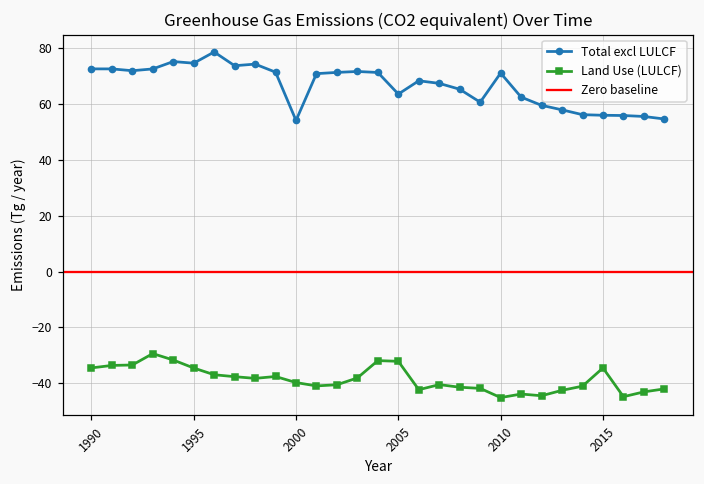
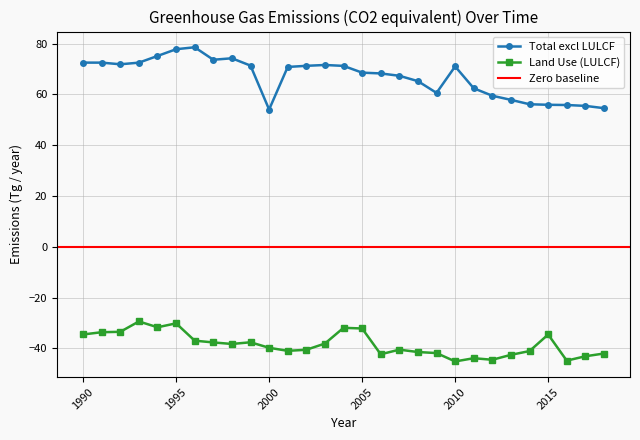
Total excl LULCF, 1995: 75 -> 78
Land Use (LULCF), 1995: -35 -> -30
Total excl LULCF, 2005: 64 -> 69
